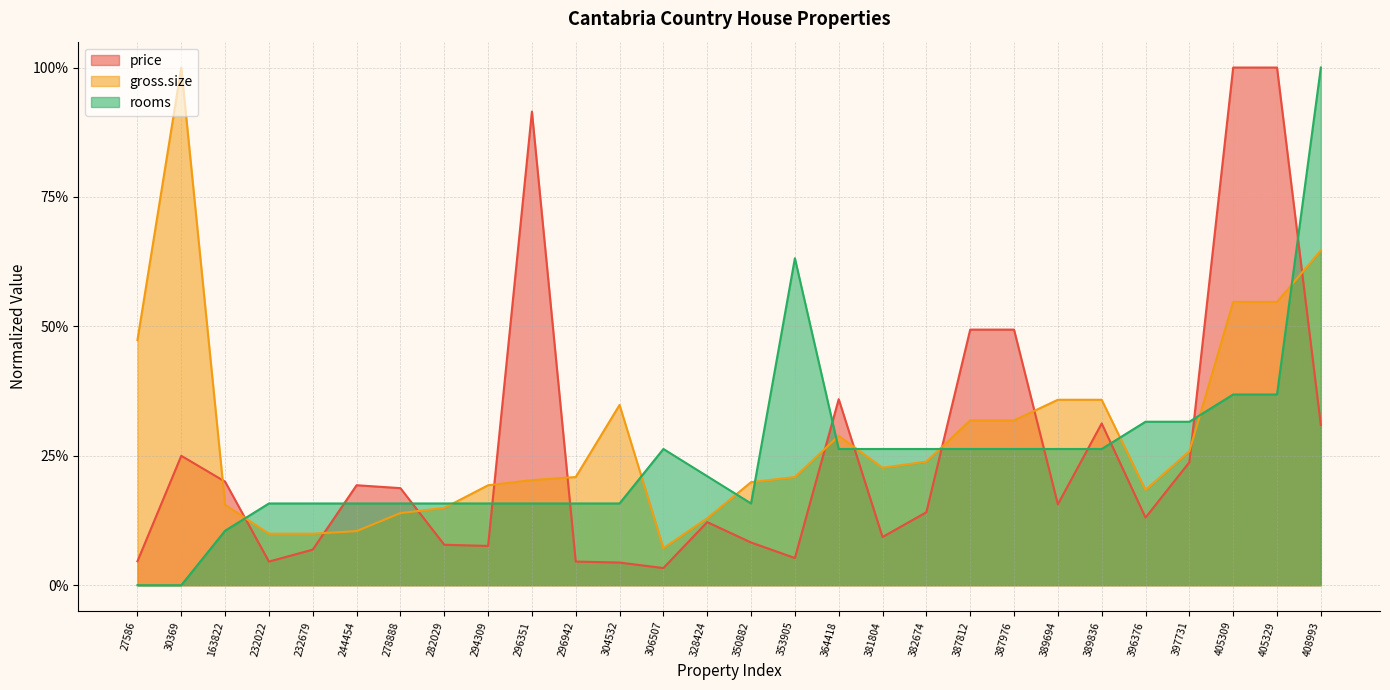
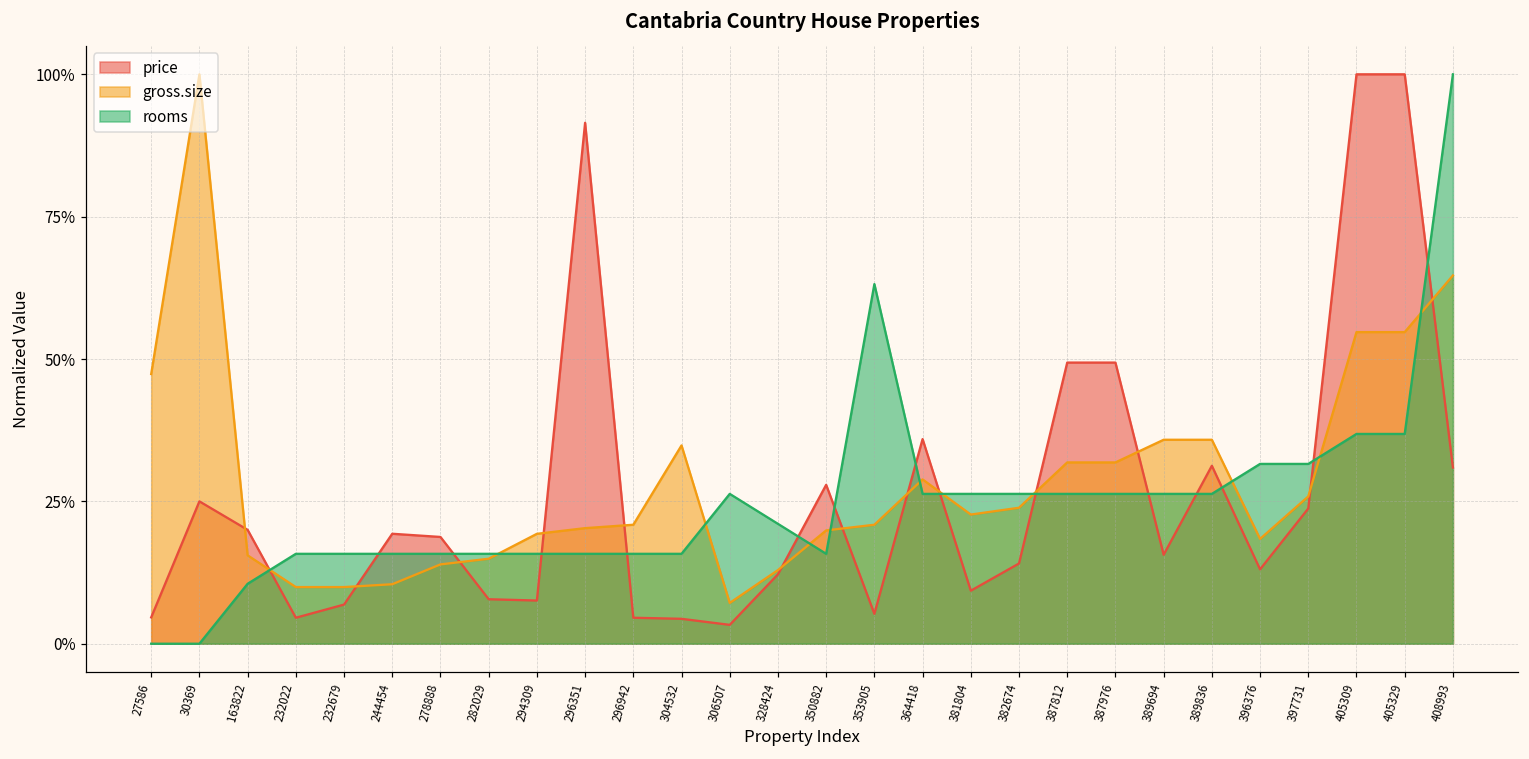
price, 350882: 8% -> 28%
